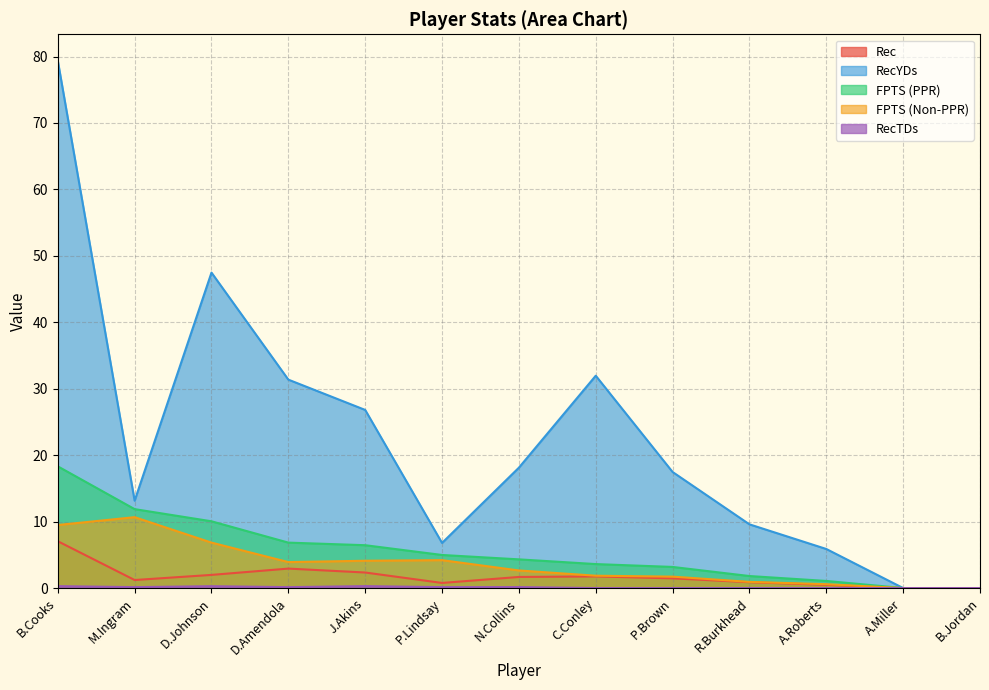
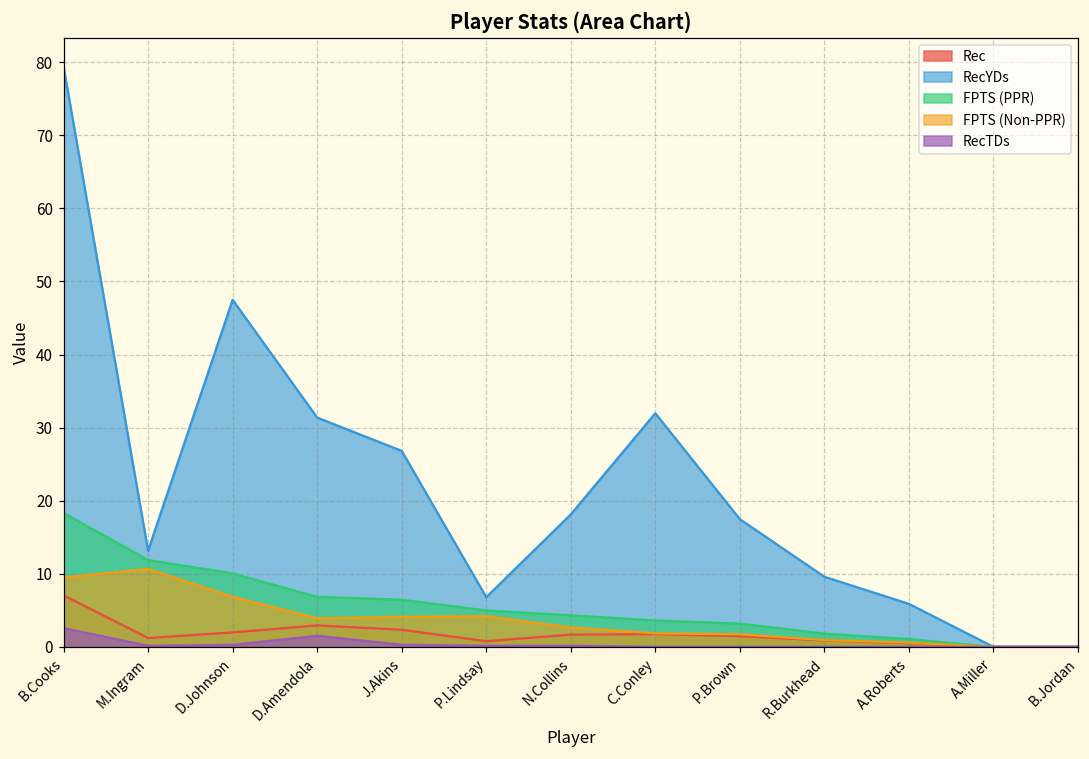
RecTDs, B.Cooks: 0 -> 3
RecTDs, D.Amendola: 0 -> 2
